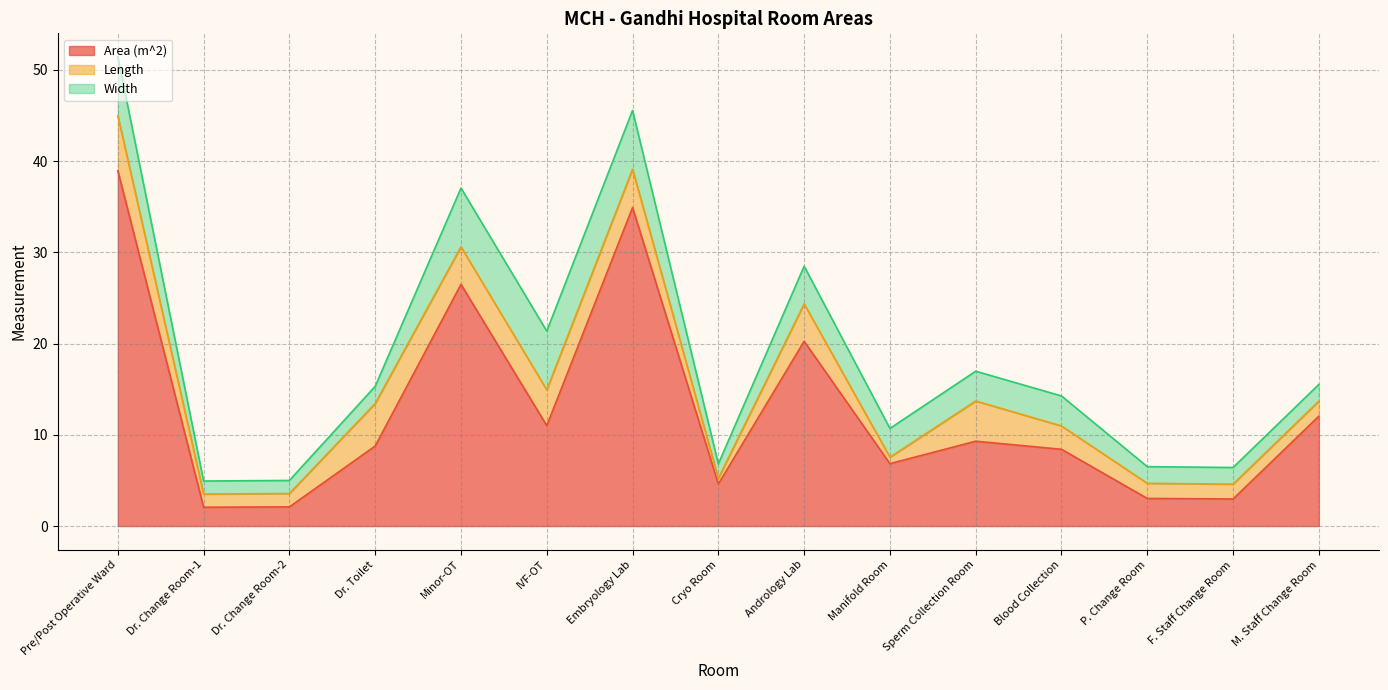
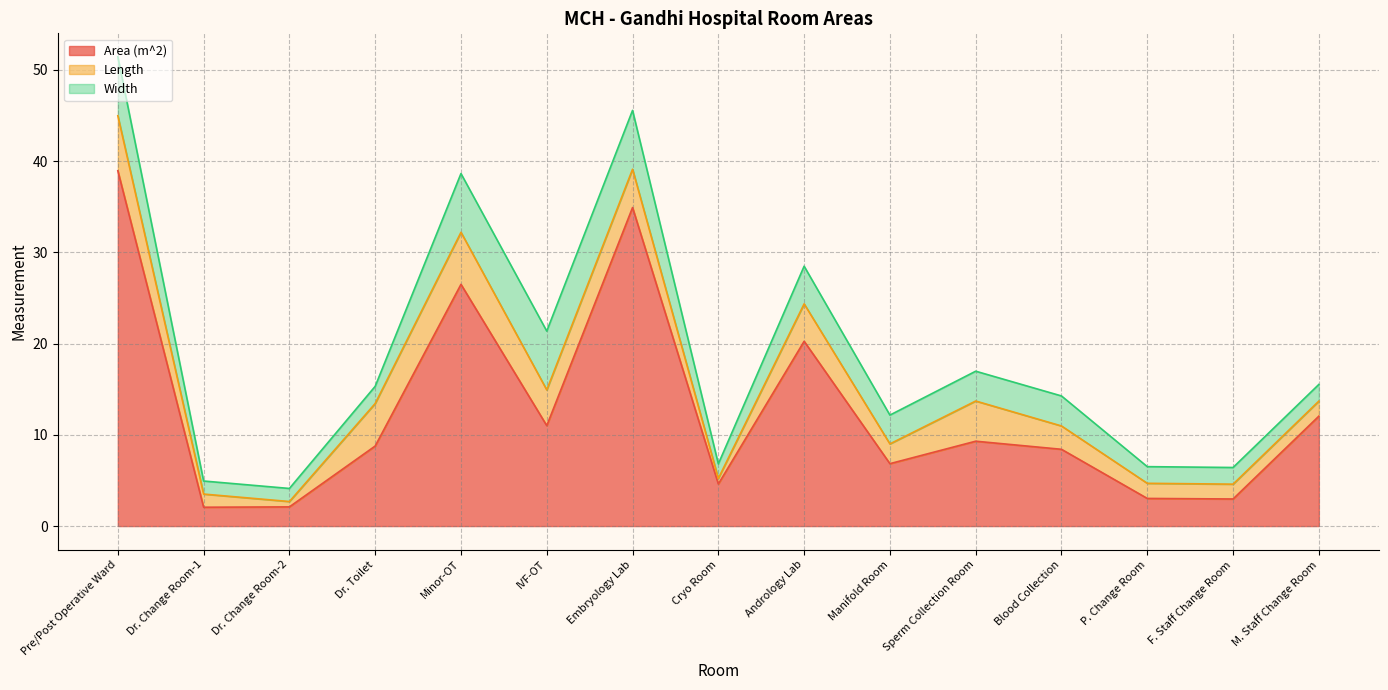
Length, Dr. Change Room-2: 1.5 -> 0.6
Length, Minor-OT: 4 -> 6
Length, Manifold Room: 1 -> 2
